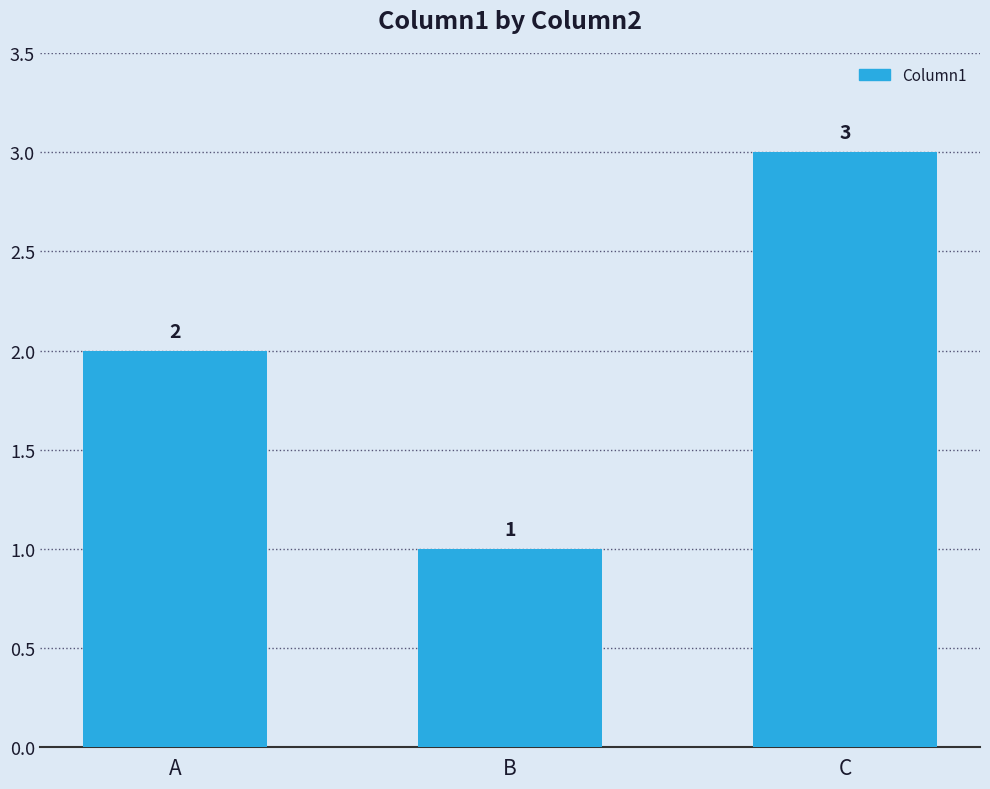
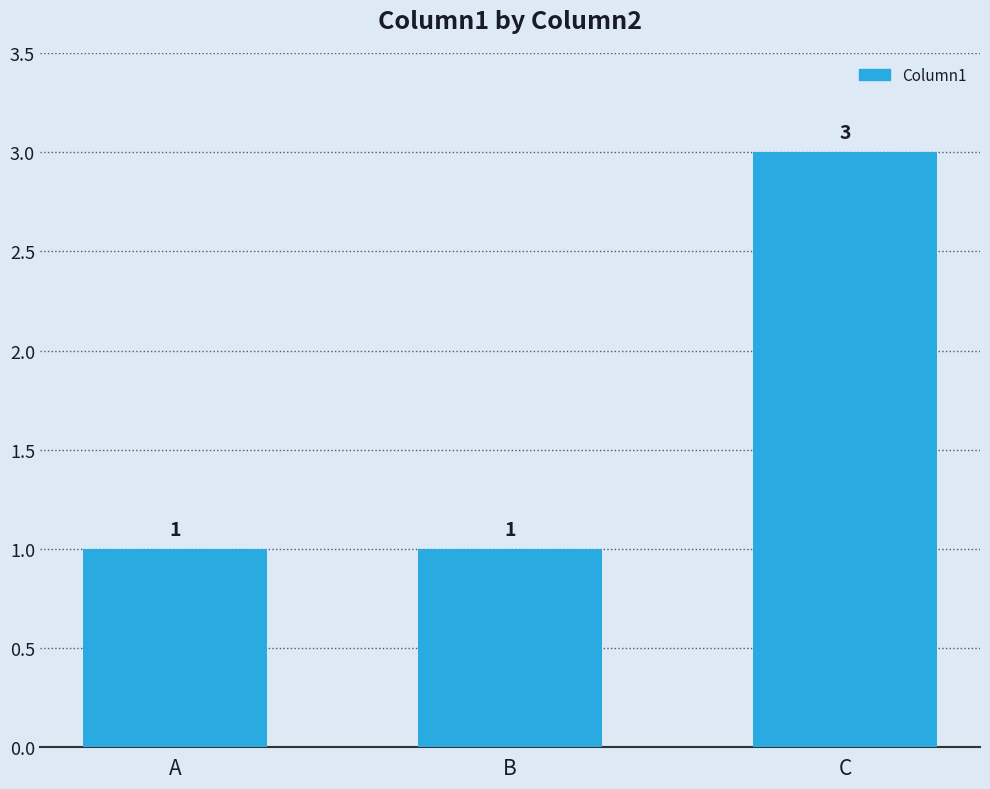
A: 2 -> 1
